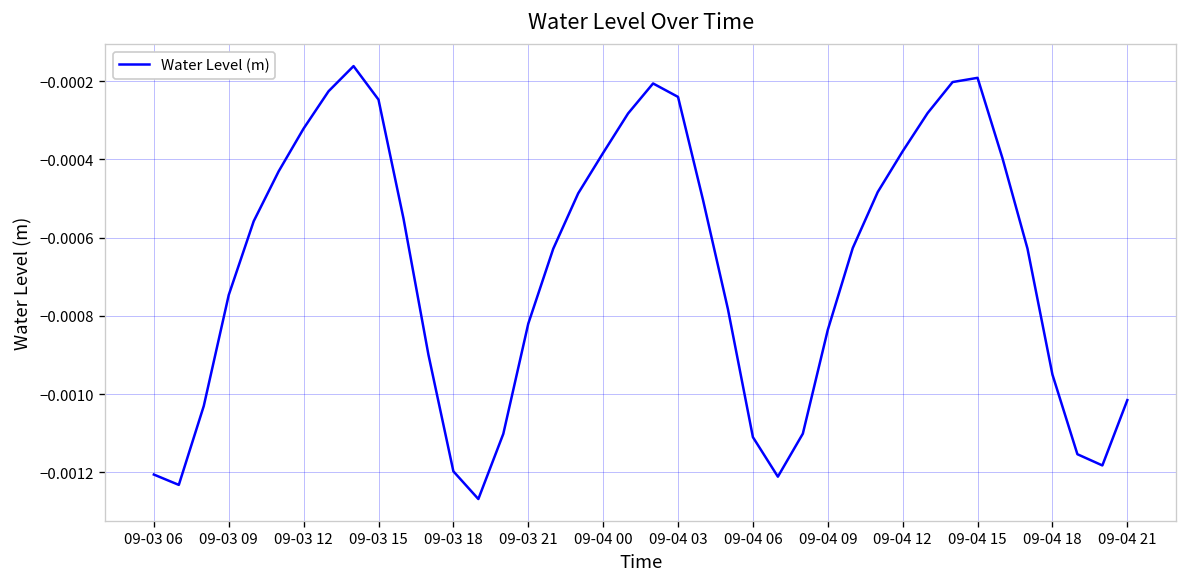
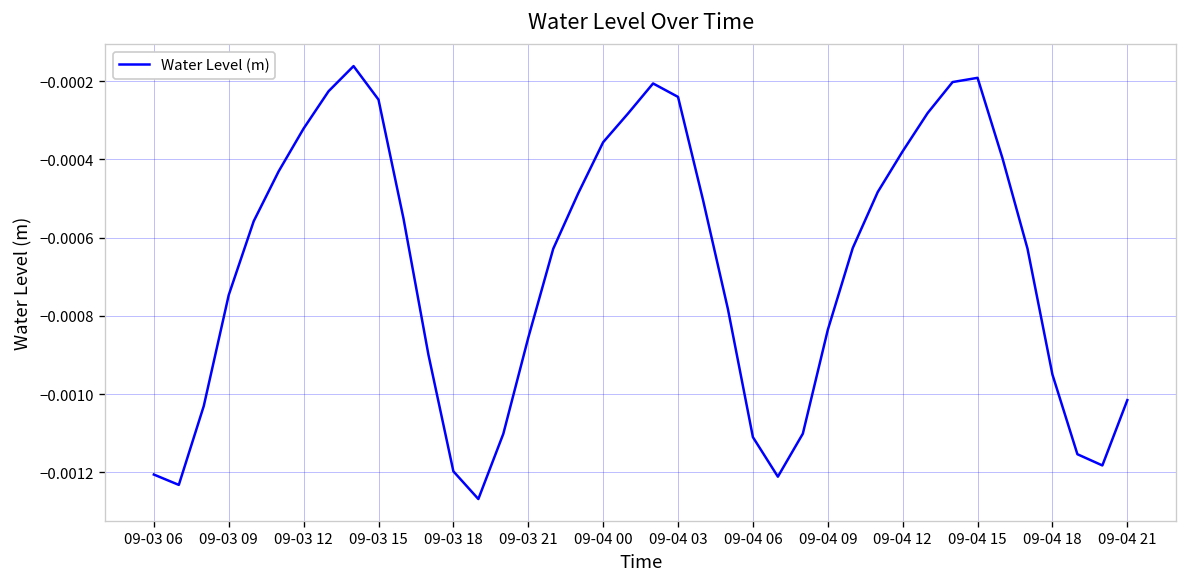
09-03 21: -0.00082 -> -0.00086
09-04 00: -0.00038 -> -0.00036
